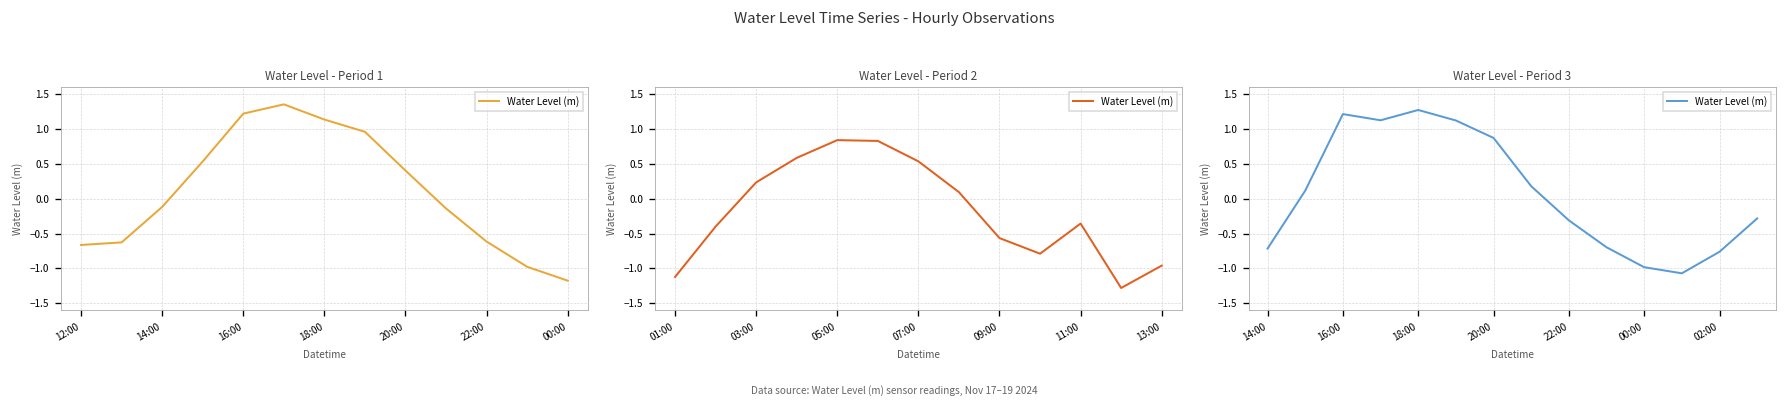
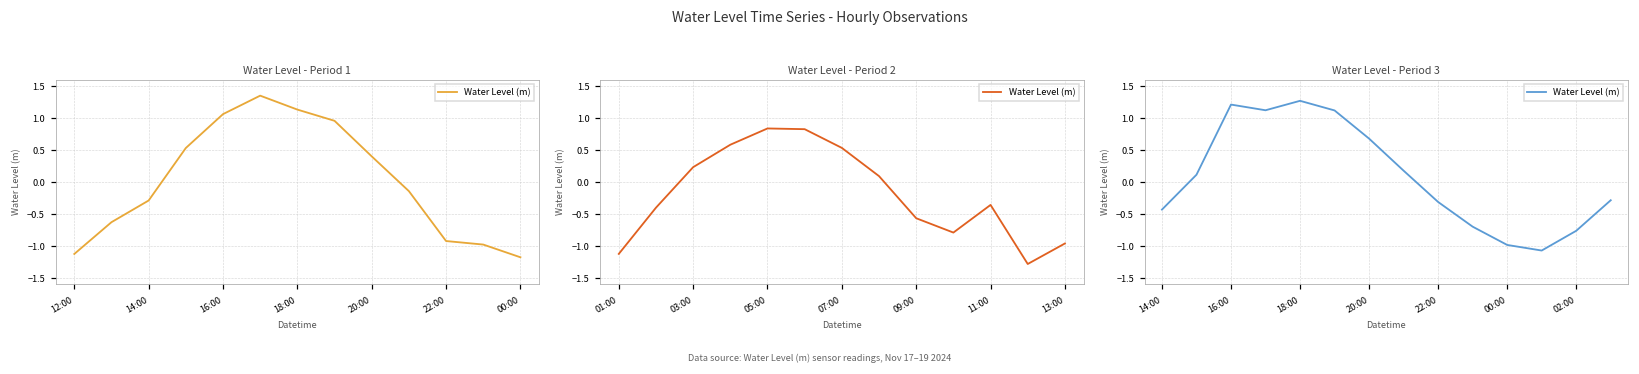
Water Level - Period 1, 12:00: -0.7 -> -1.1
Water Level - Period 1, 14:00: -0.1 -> -0.3
Water Level - Period 1, 16:00: 1.2 -> 1.1
Water Level - Period 1, 22:00: -0.6 -> -0.9
Water Level - Period 3, 14:00: -0.7 -> -0.4
Water Level - Period 3, 20:00: 0.9 -> 0.7
